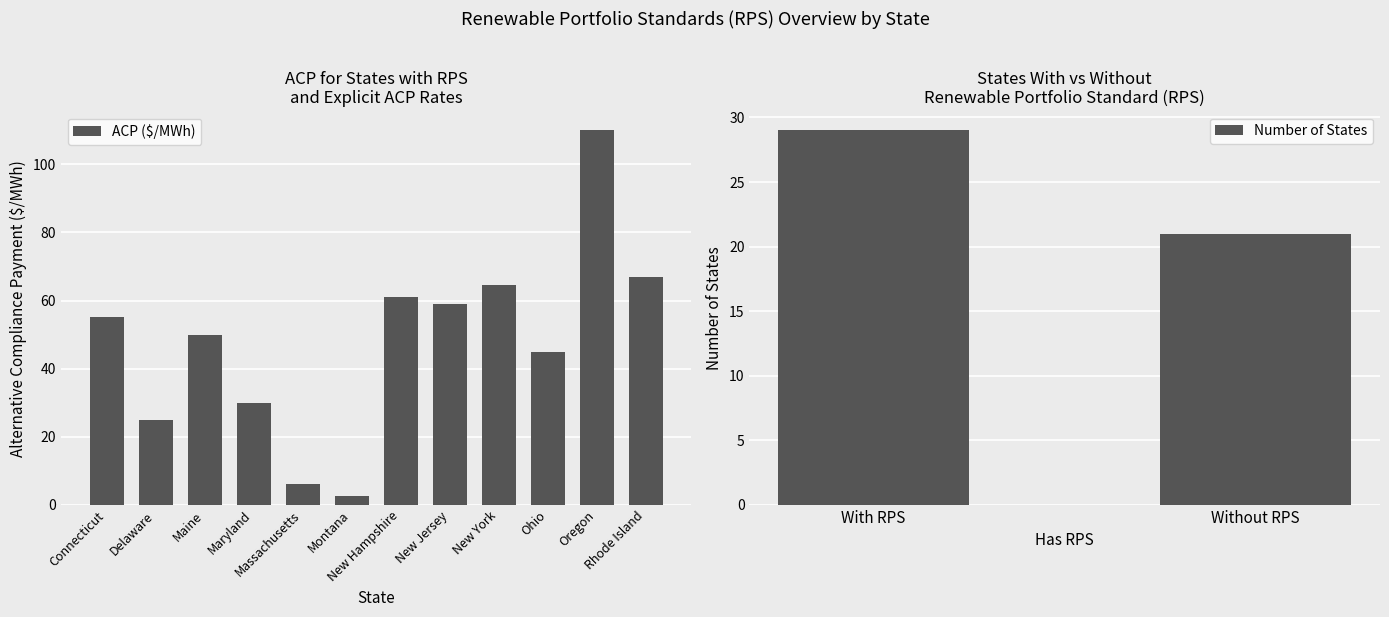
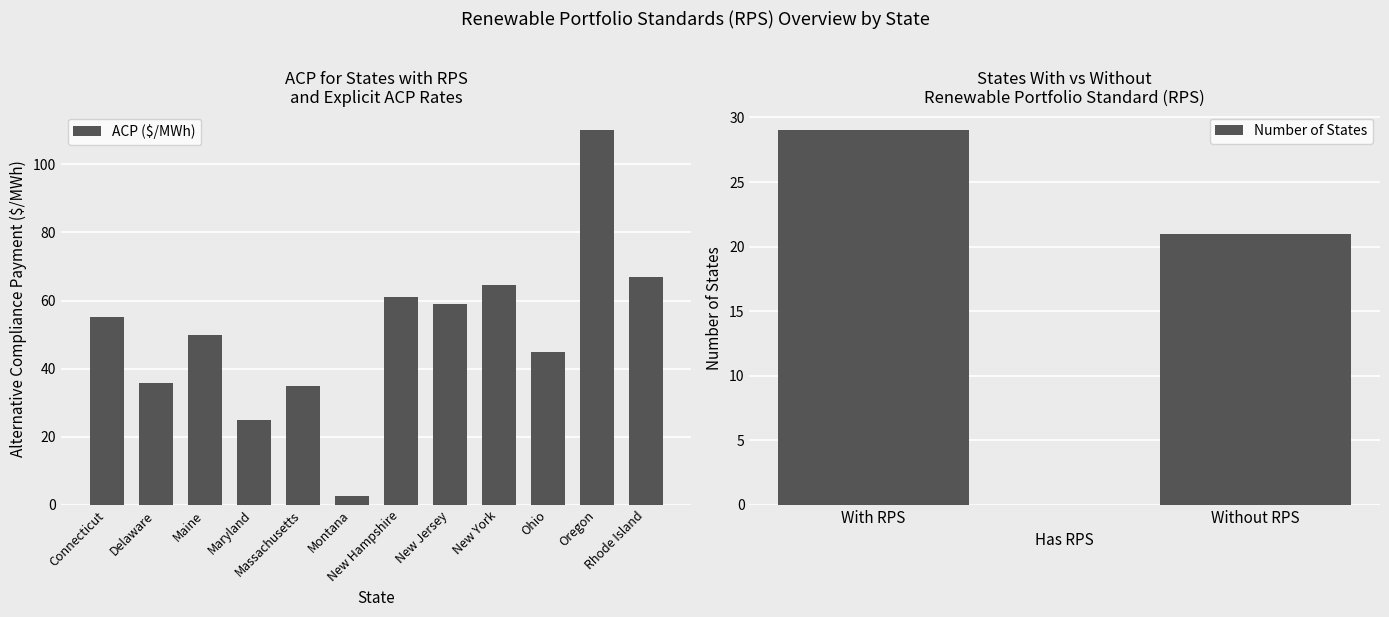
ACP for States with RPS and Explicit ACP Rates, Delaware: 25 -> 36
ACP for States with RPS and Explicit ACP Rates, Maryland: 30 -> 25
ACP for States with RPS and Explicit ACP Rates, Massachusetts: 6 -> 35
